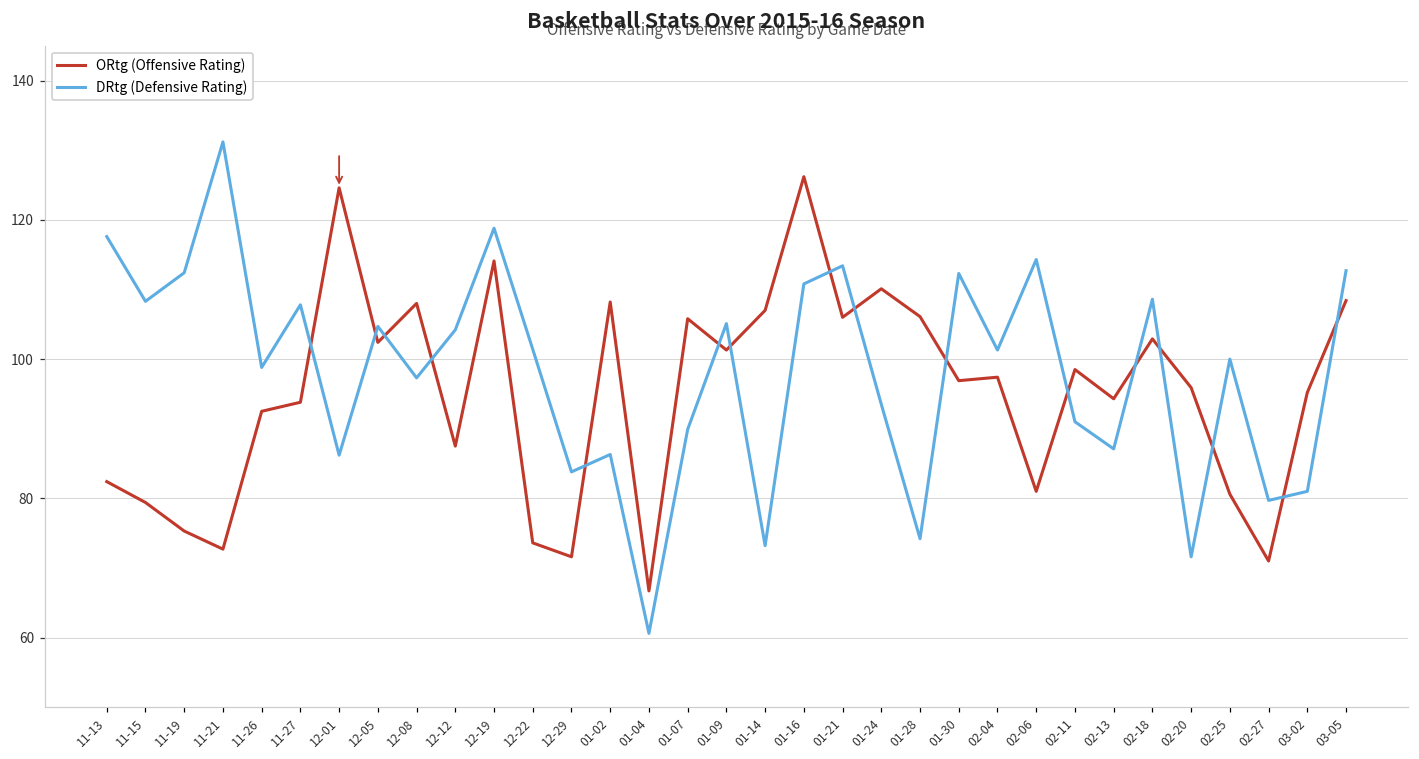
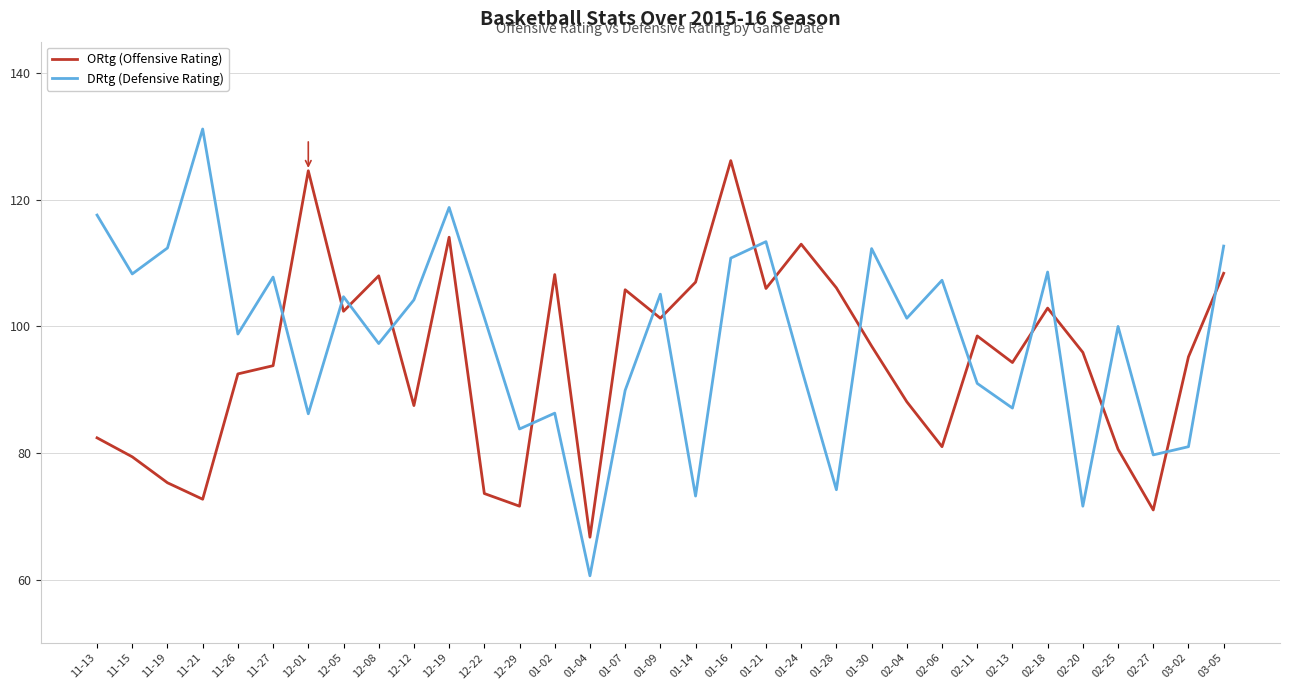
ORtg (Offensive Rating), 01-24: 110 -> 113
ORtg (Offensive Rating), 02-04: 97 -> 88
DRtg (Defensive Rating), 02-06: 114 -> 107
